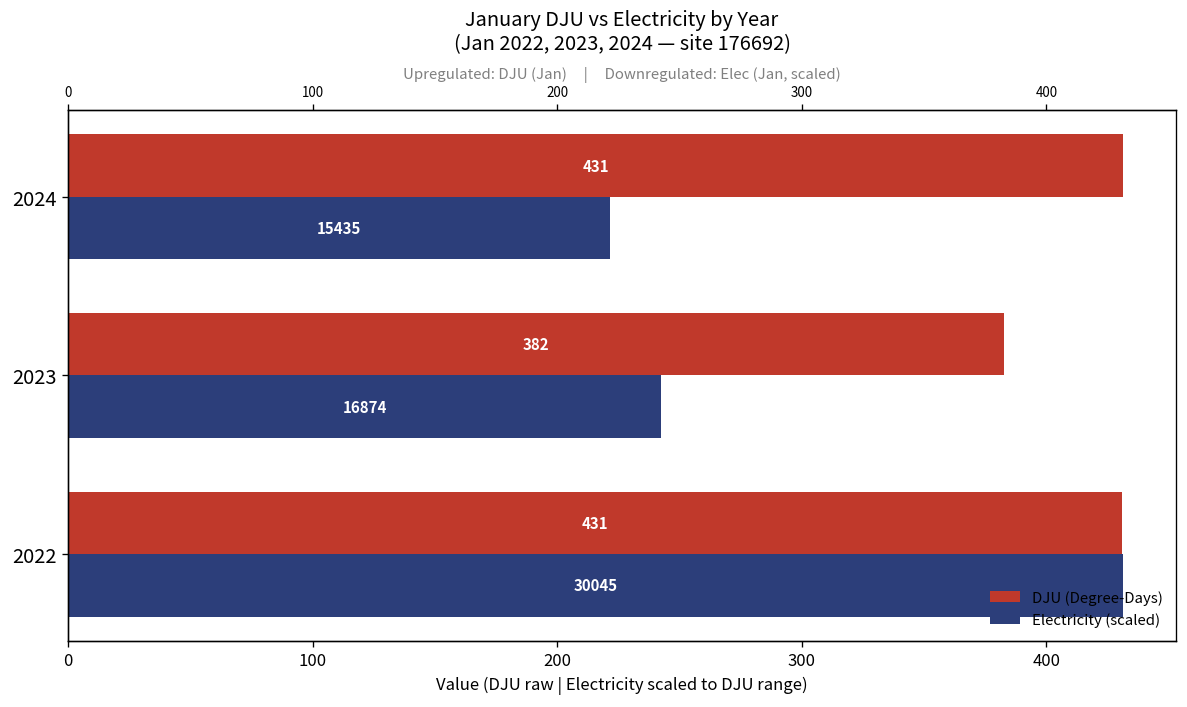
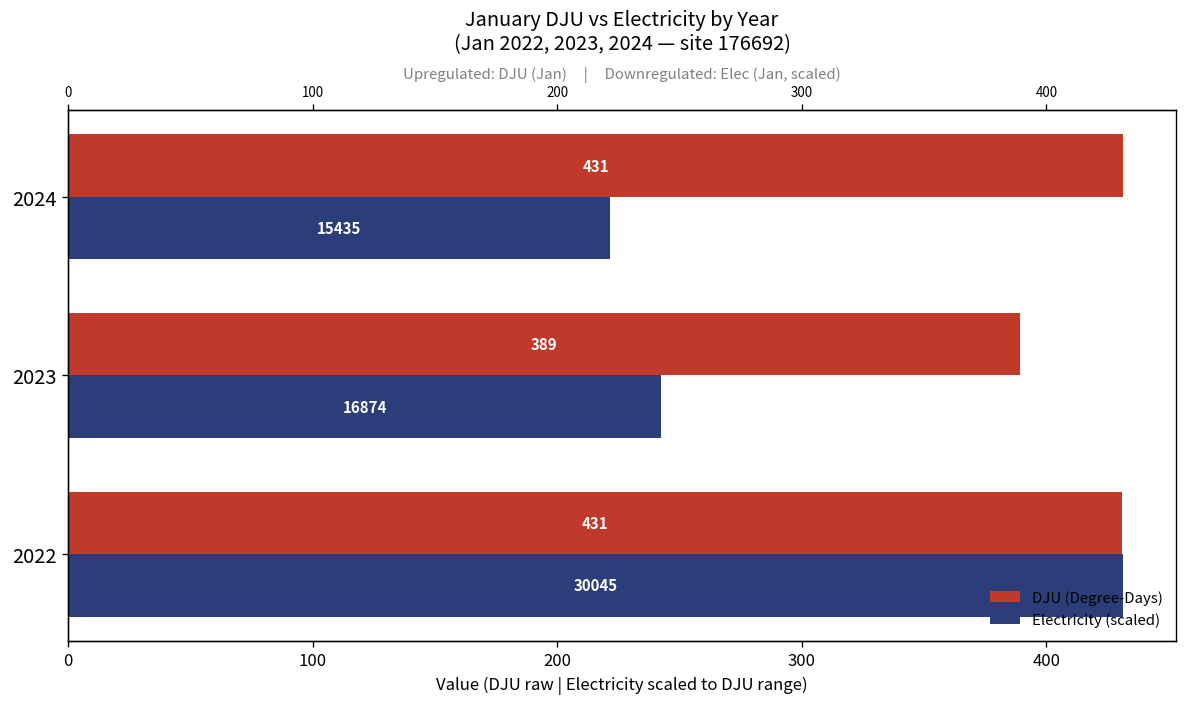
DJU (Degree-Days), 2023: 382 -> 389
